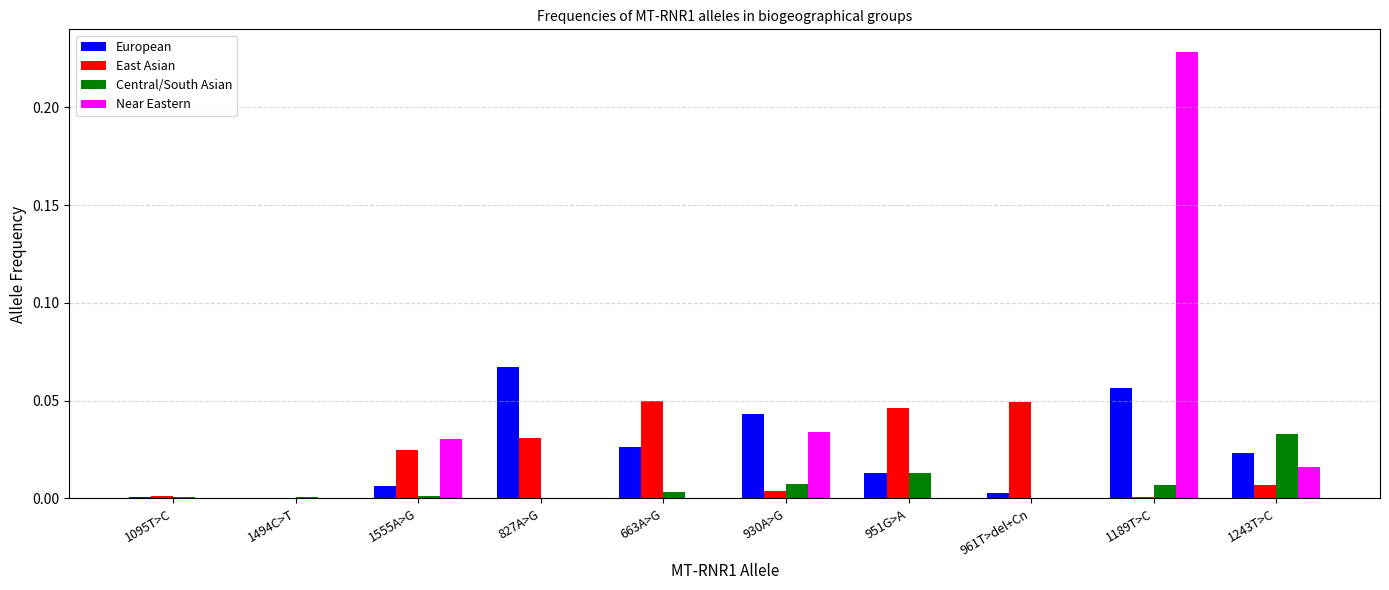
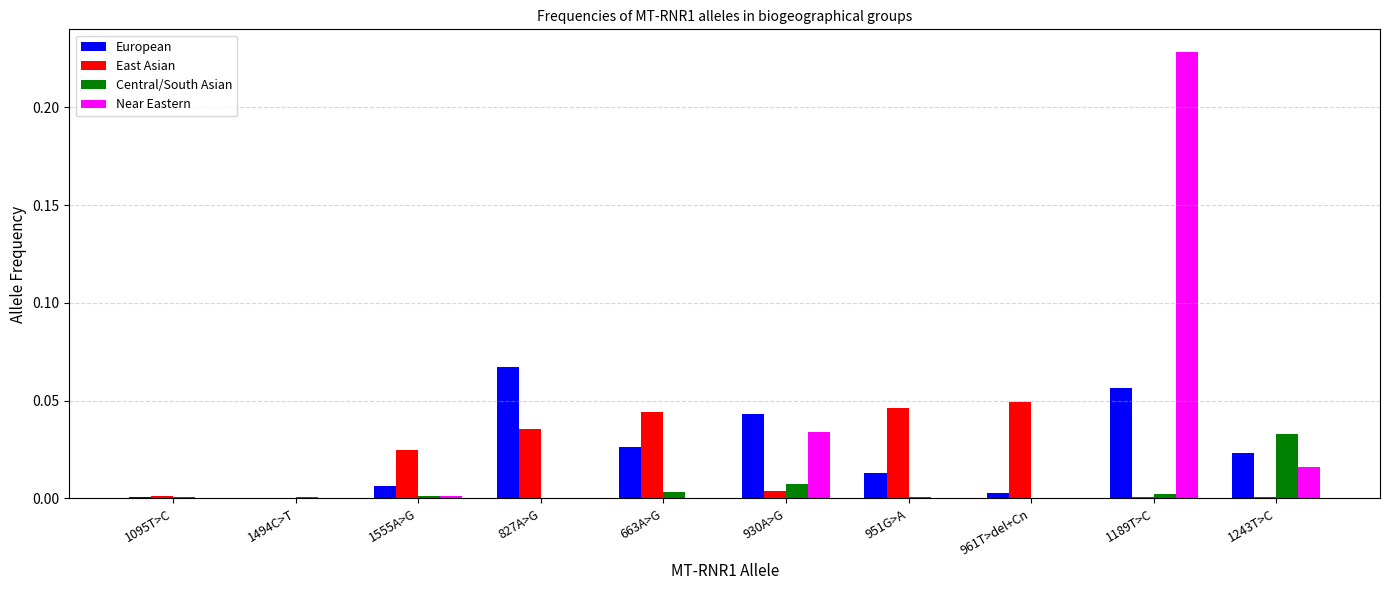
Near Eastern, 1555A>G: 0.031 -> 0.001
East Asian, 827A>G: 0.031 -> 0.035
East Asian, 663A>G: 0.050 -> 0.044
Central/South Asian, 951G>A: 0.013 -> 0.001
Central/South Asian, 1189T>C: 0.007 -> 0.002
East Asian, 1243T>C: 0.007 -> 0.001
